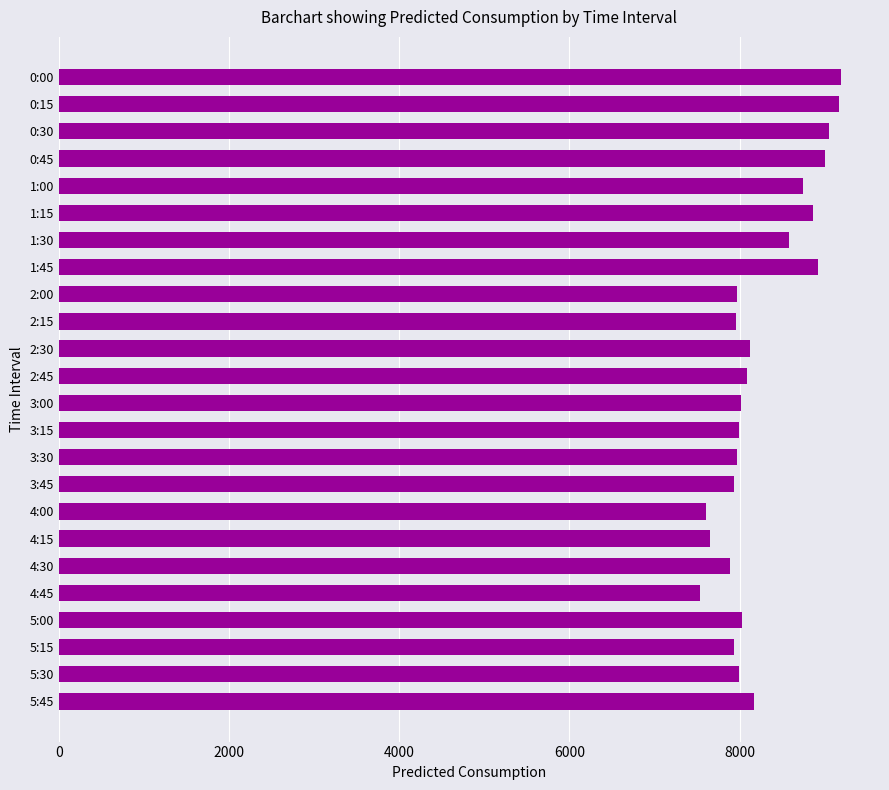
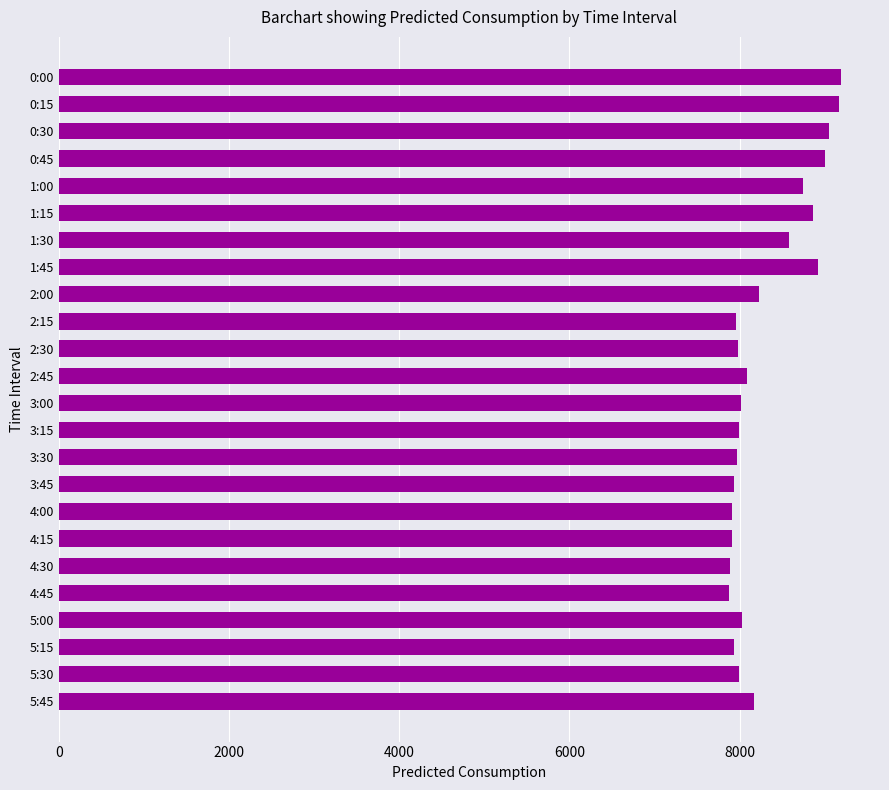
2:00: 8000 -> 8200
2:30: 8100 -> 8000
4:00: 7600 -> 7900
4:15: 7700 -> 7900
4:45: 7500 -> 7900
